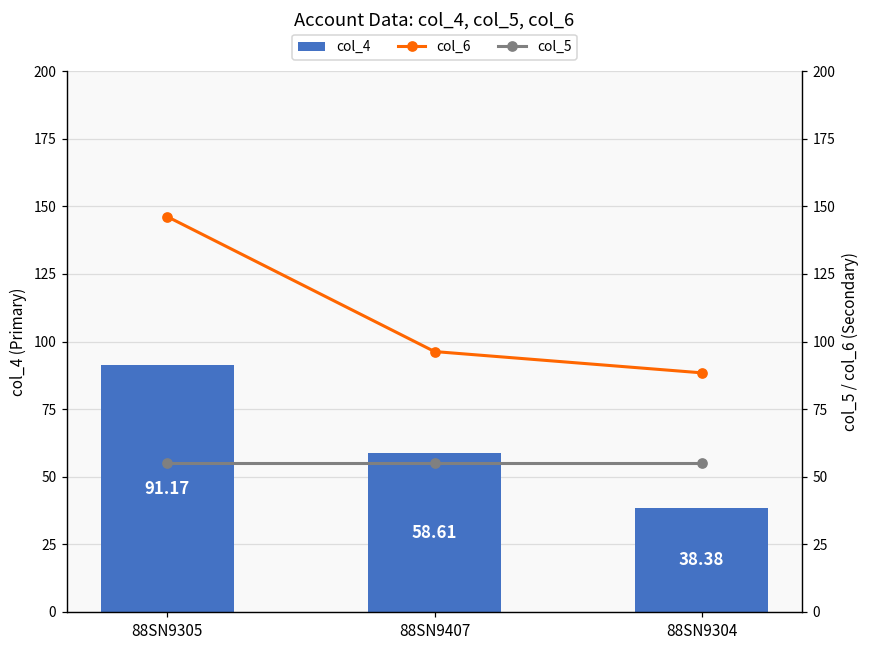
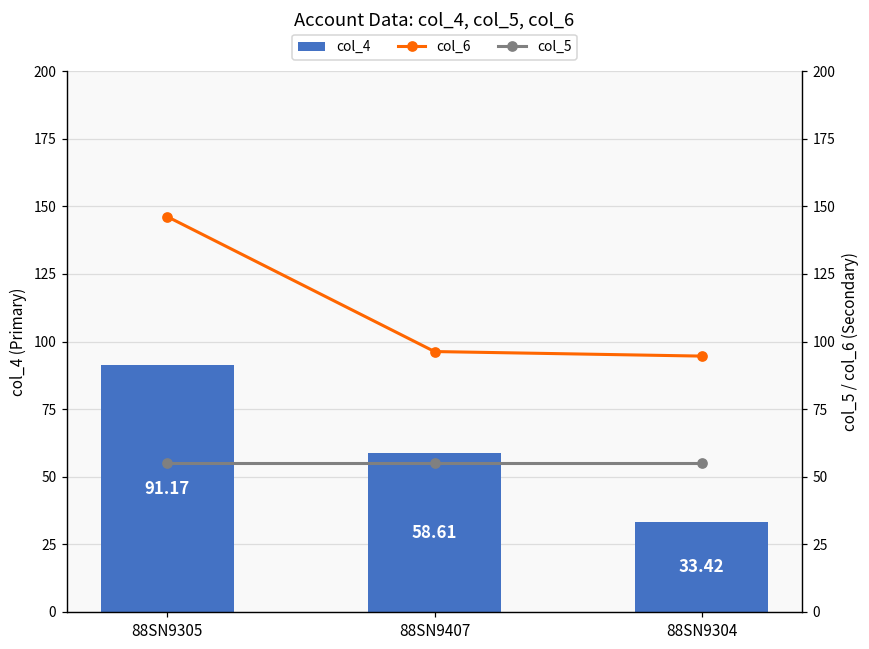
col_4, 88SN9304: 38.38 -> 33.42
col_6, 88SN9304: 88 -> 95
